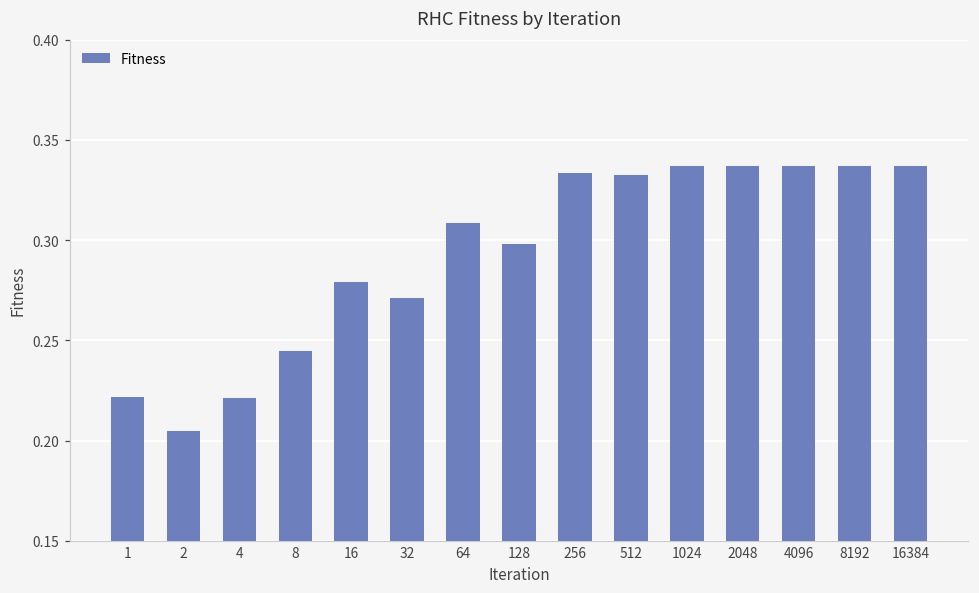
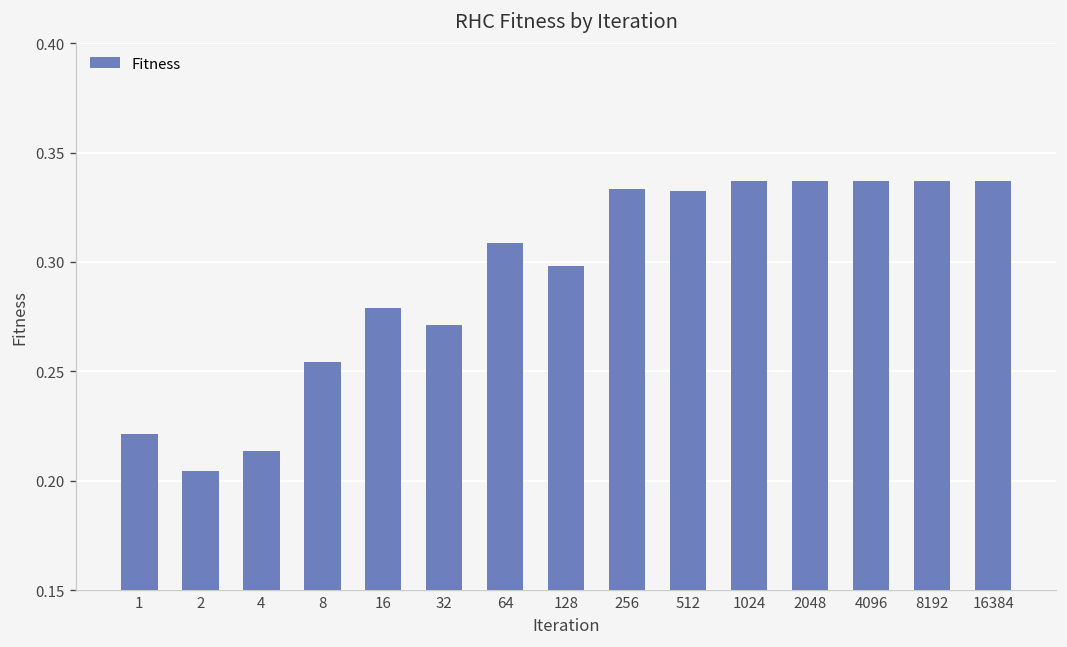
4: 0.221 -> 0.214
8: 0.245 -> 0.254
